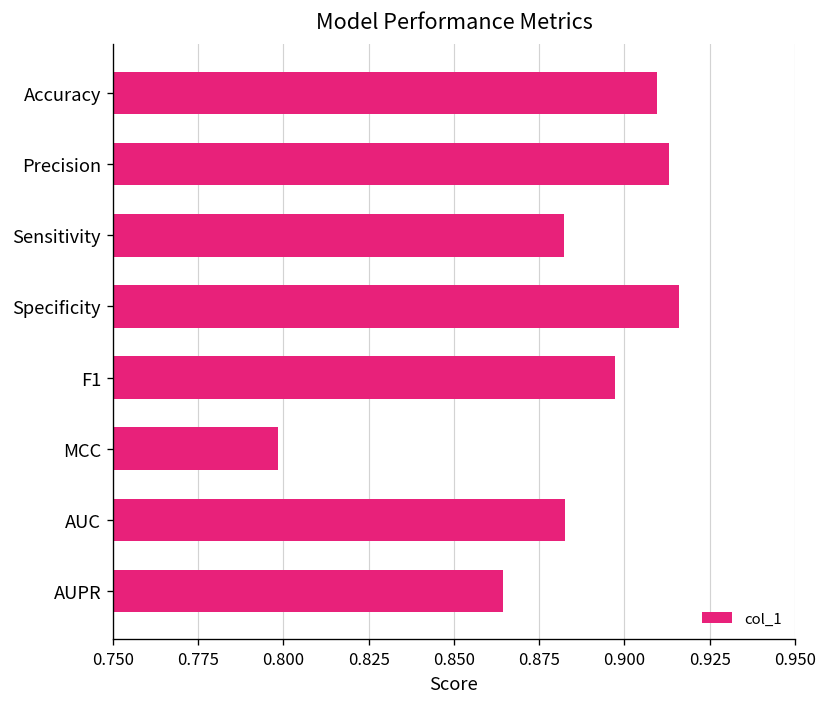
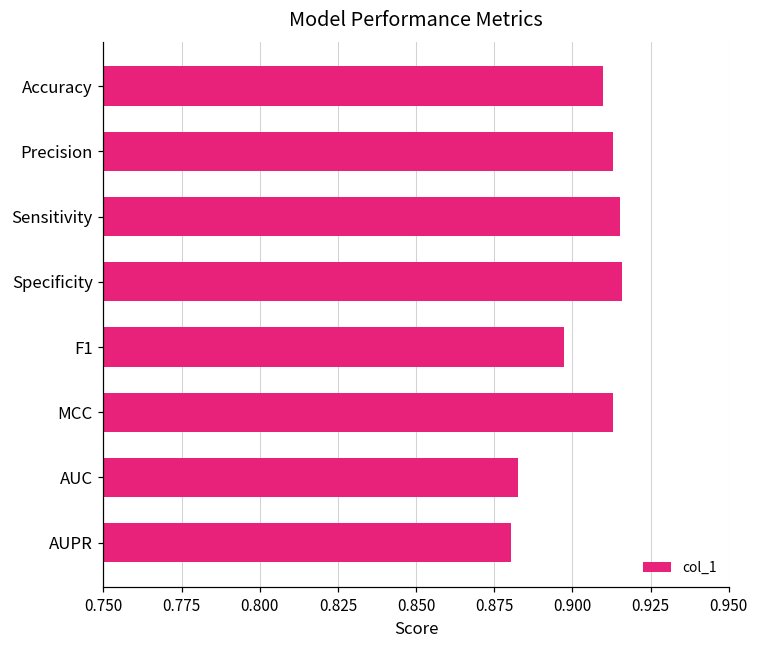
Sensitivity: 0.882 -> 0.915
MCC: 0.799 -> 0.913
AUPR: 0.864 -> 0.880
